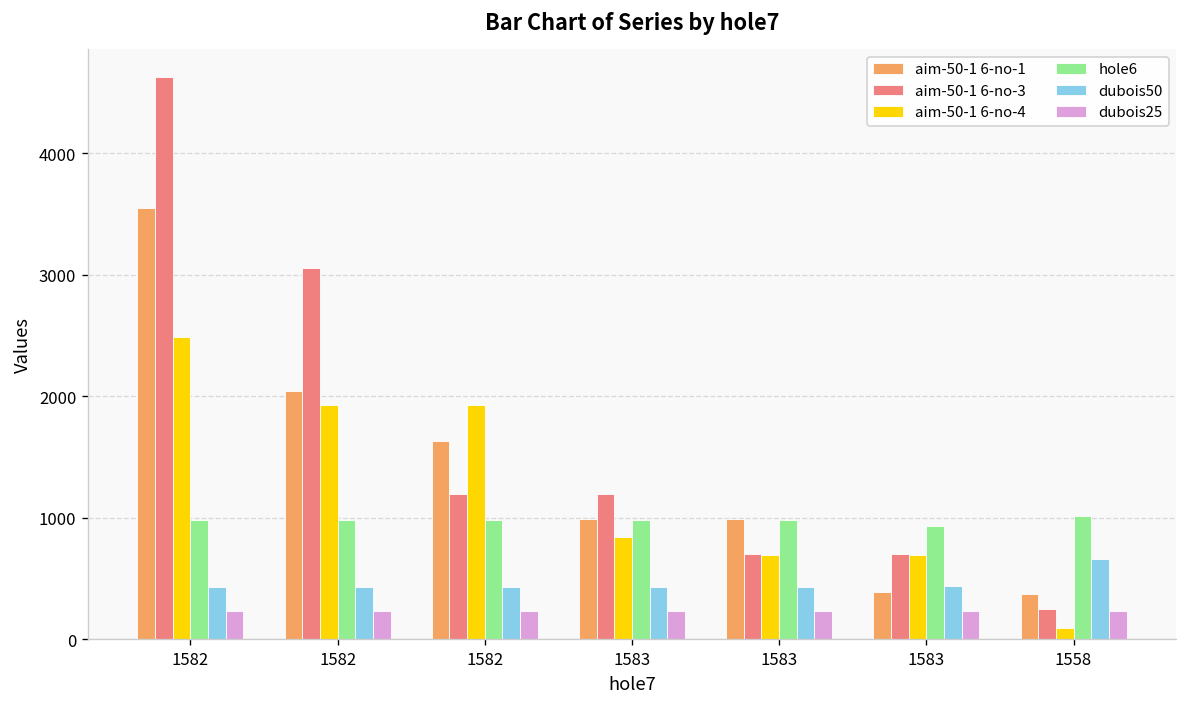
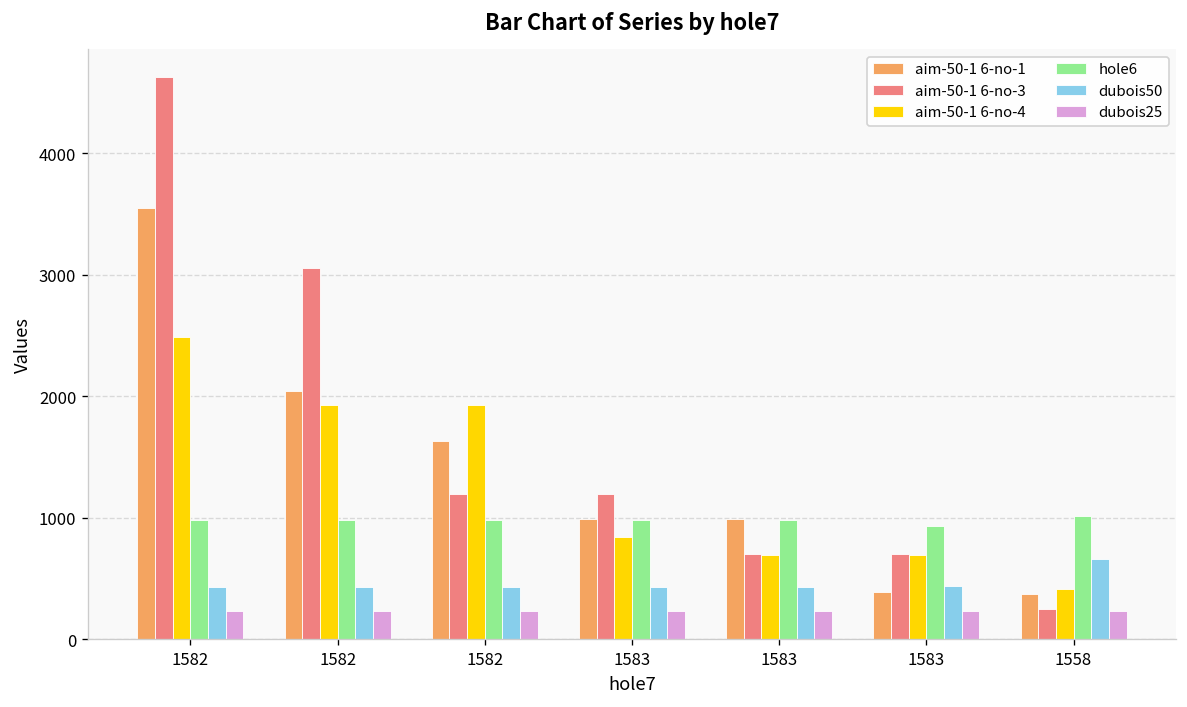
aim-50-1 6-no-4, 1558: 100 -> 410
